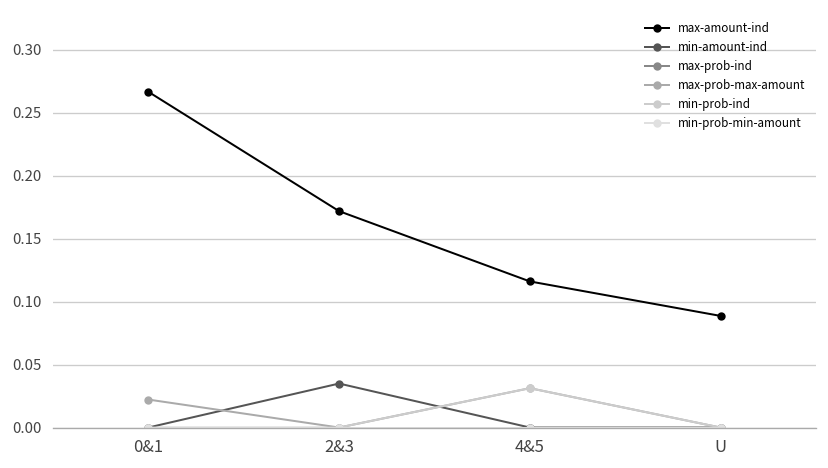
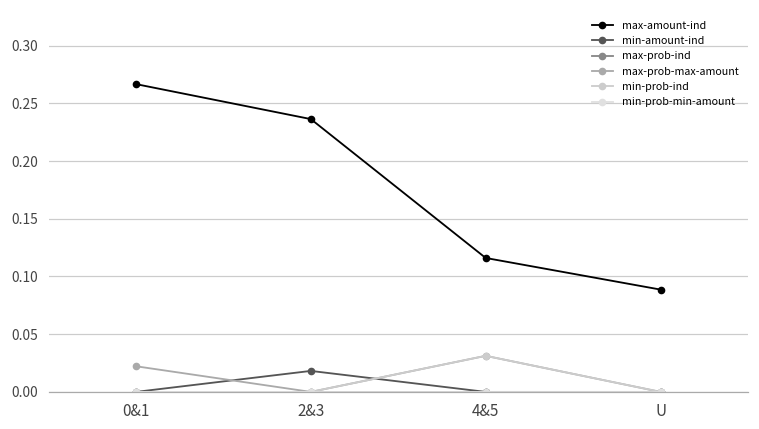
max-amount-ind, 2&3: 0.172 -> 0.236
min-amount-ind, 2&3: 0.035 -> 0.018
